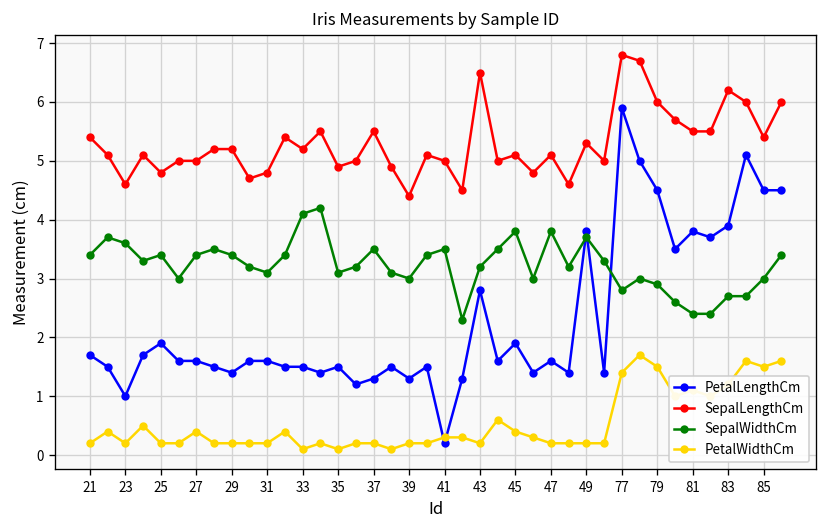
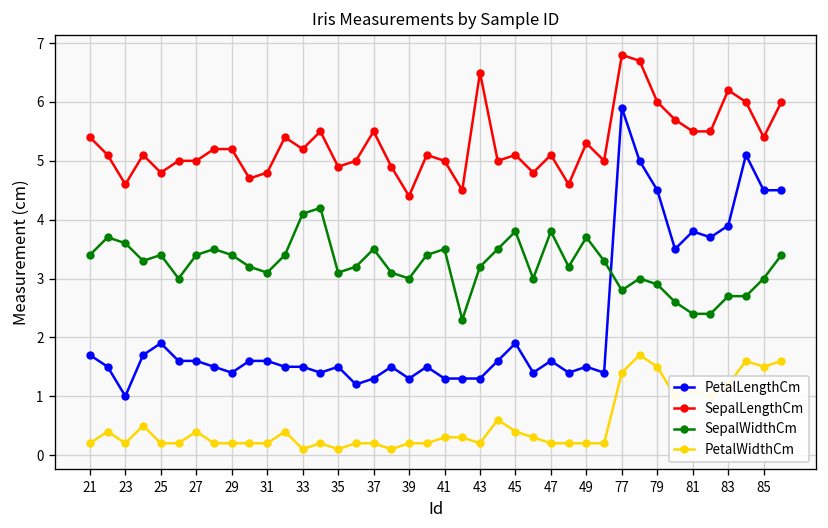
PetalLengthCm, 41: 0.2 -> 1.3
PetalLengthCm, 43: 2.8 -> 1.3
PetalLengthCm, 49: 3.8 -> 1.5
